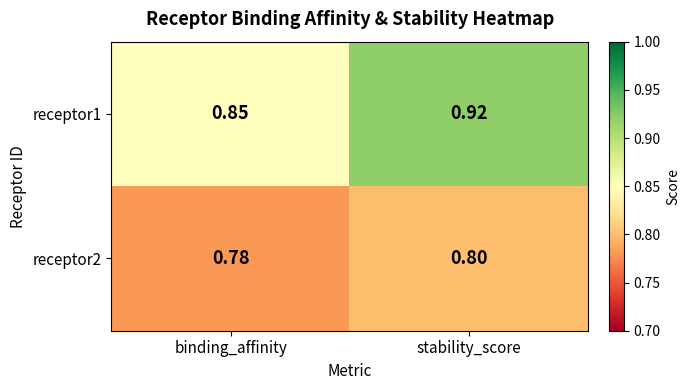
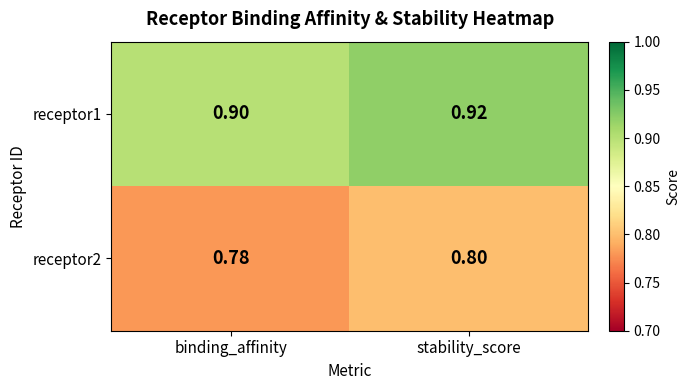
receptor1, binding_affinity: 0.85 -> 0.90
